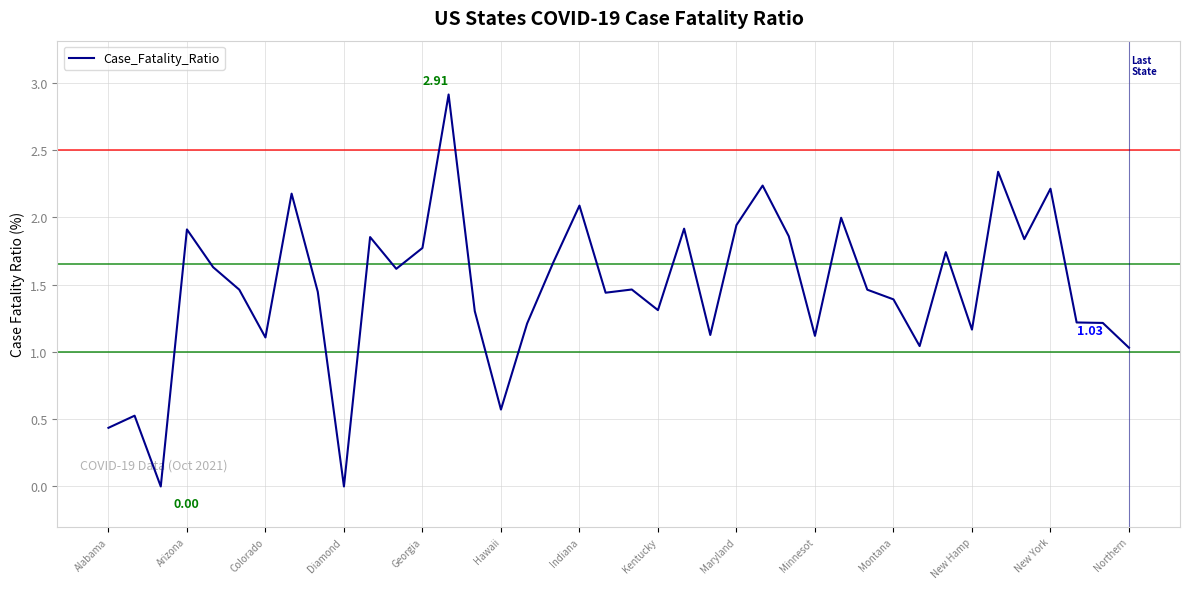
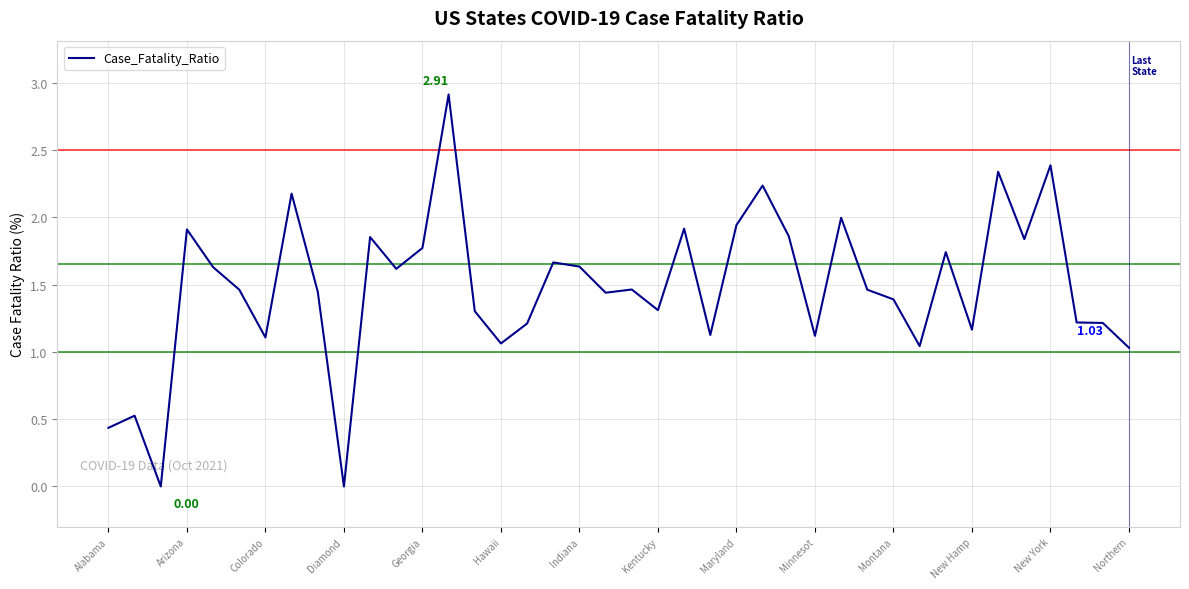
Hawaii: 0.57 -> 1.06
Indiana: 2.09 -> 1.63
New York: 2.21 -> 2.39
